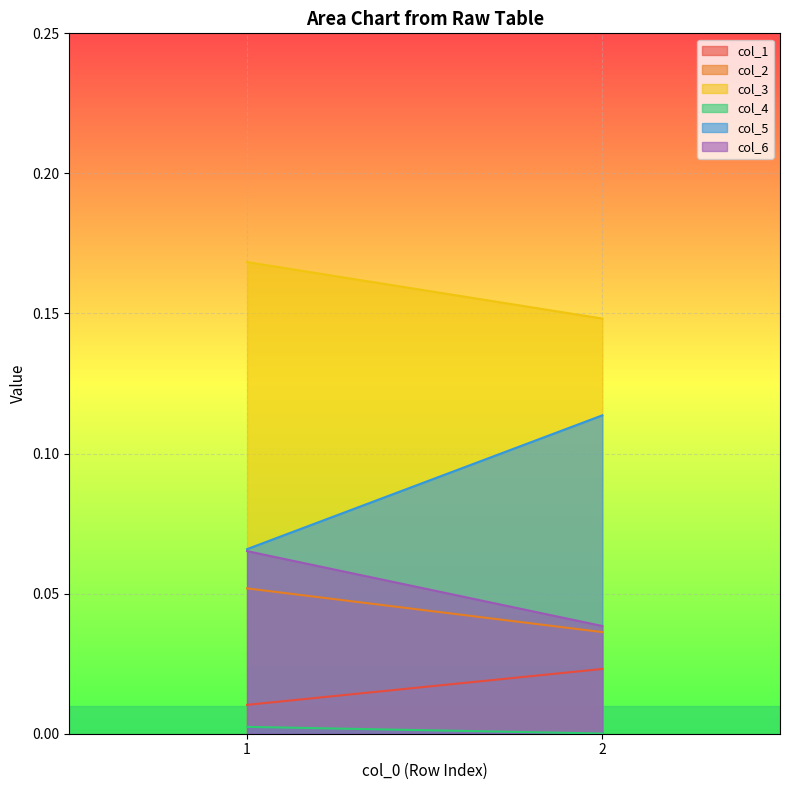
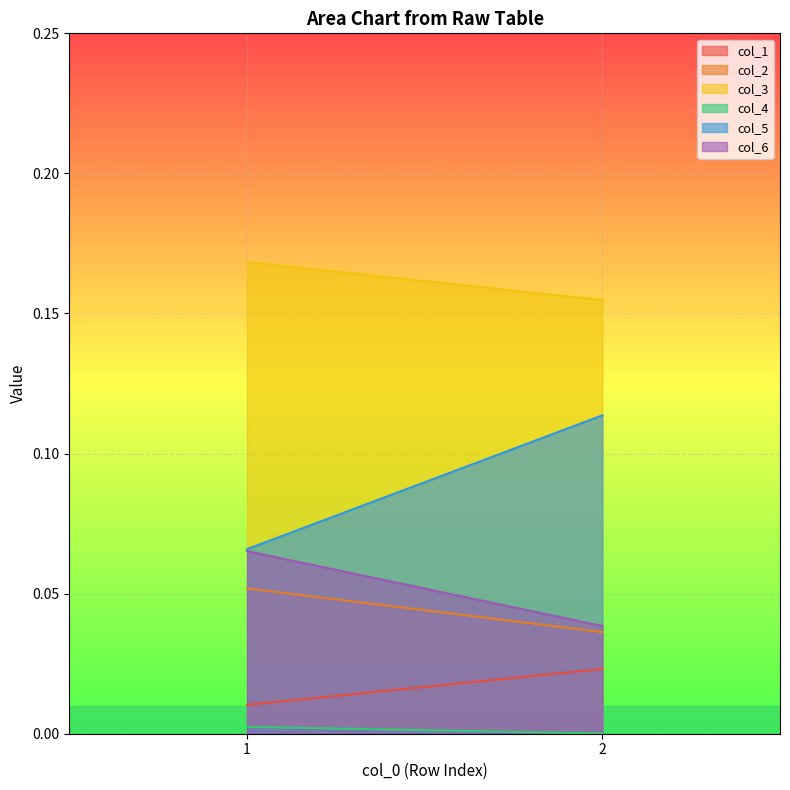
col_3, 2: 0.148 -> 0.155
